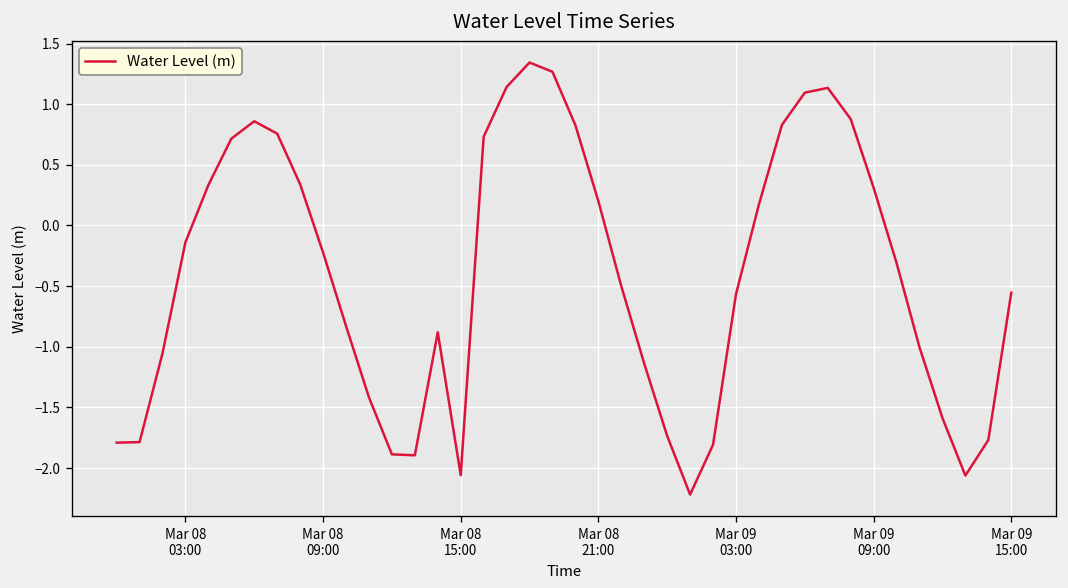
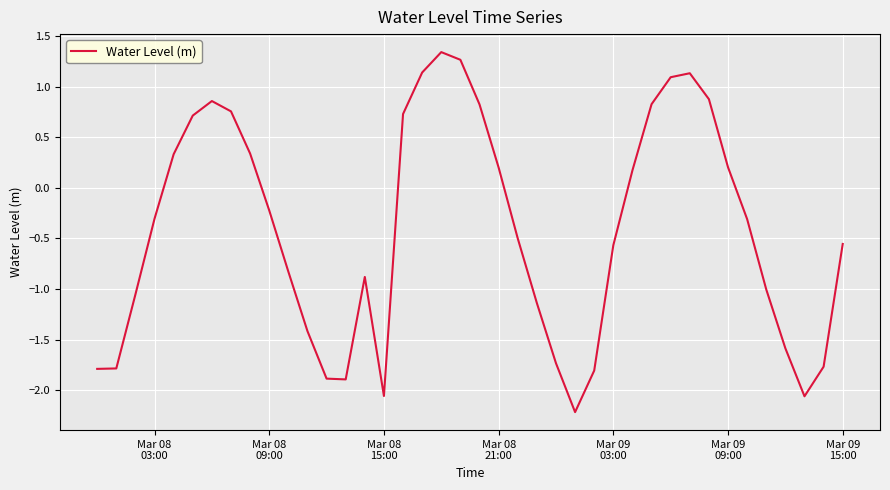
Mar 08 03:00: -0.14 -> -0.30
Mar 09 09:00: 0.31 -> 0.20
